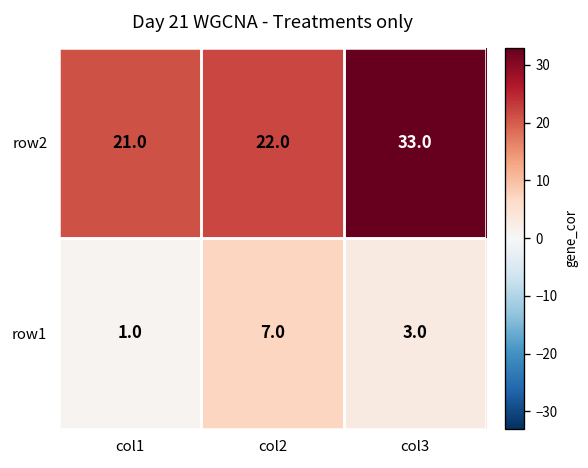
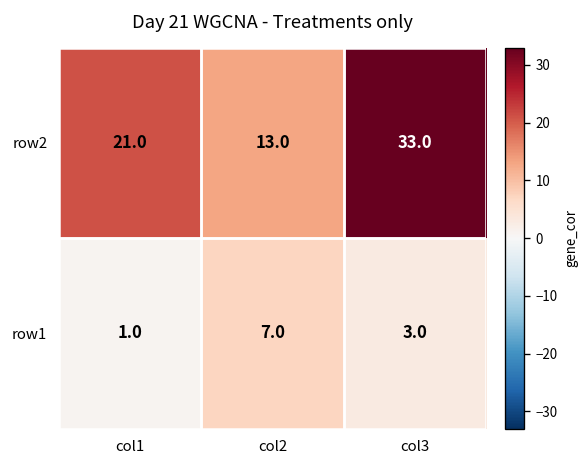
row2, col2: 22.0 -> 13.0
